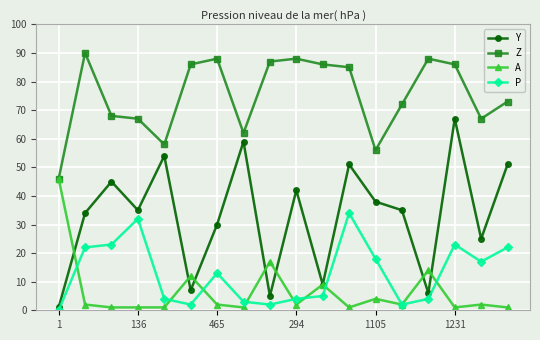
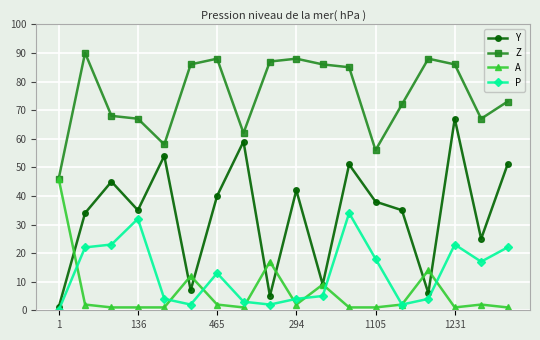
Y, 465: 30 -> 40
A, 1105: 4 -> 1
